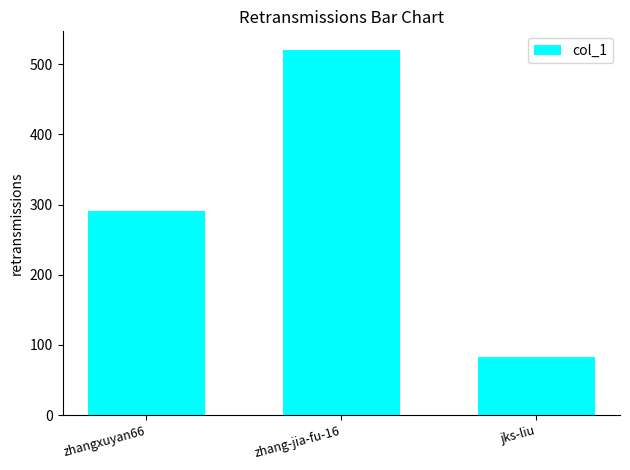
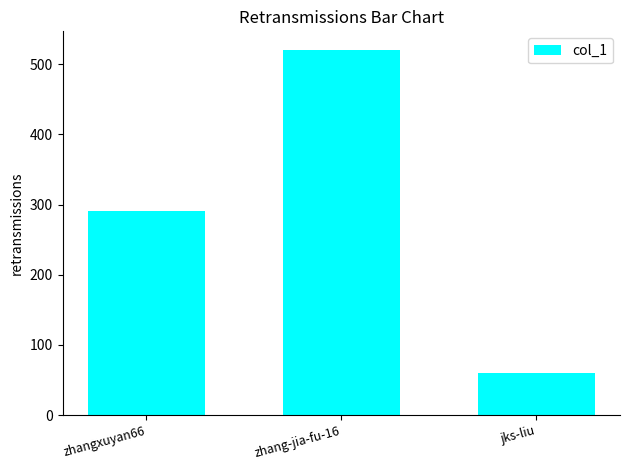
jks-liu: 80 -> 60
